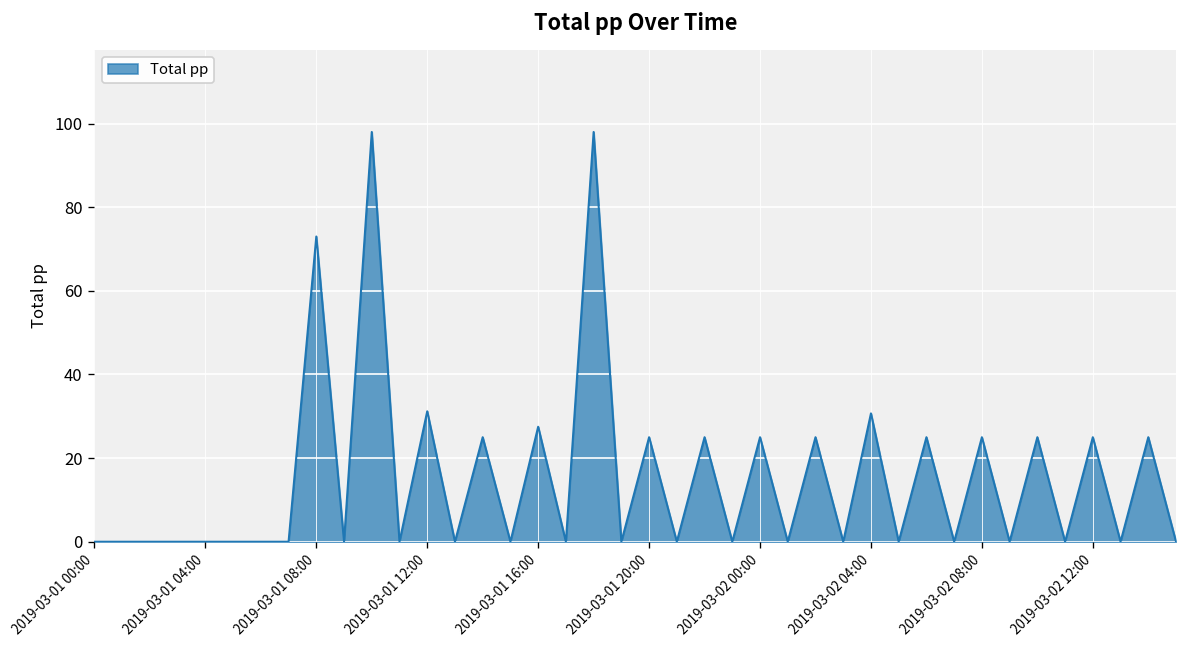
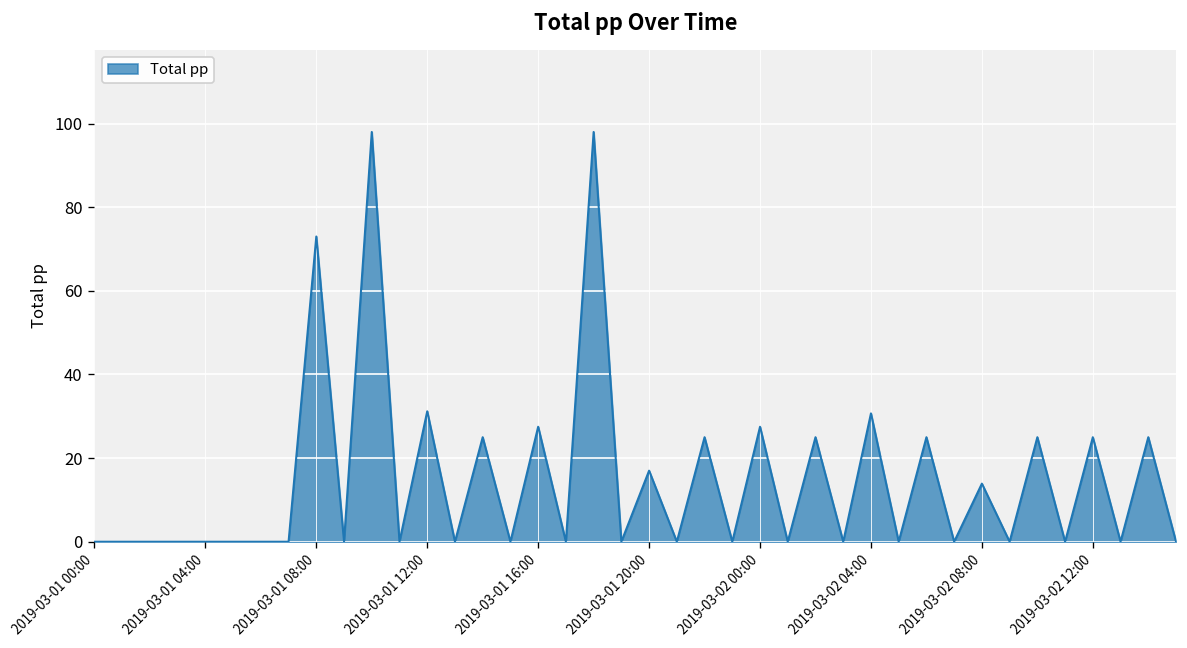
2019-03-01 20:00: 25 -> 17
2019-03-02 00:00: 25 -> 28
2019-03-02 08:00: 25 -> 14
